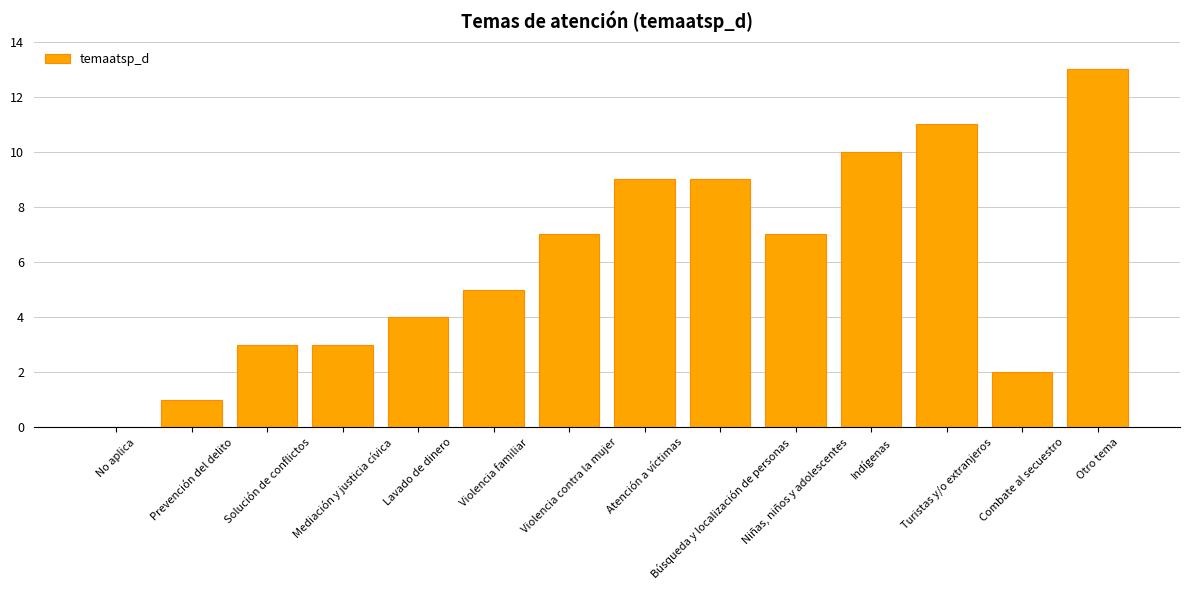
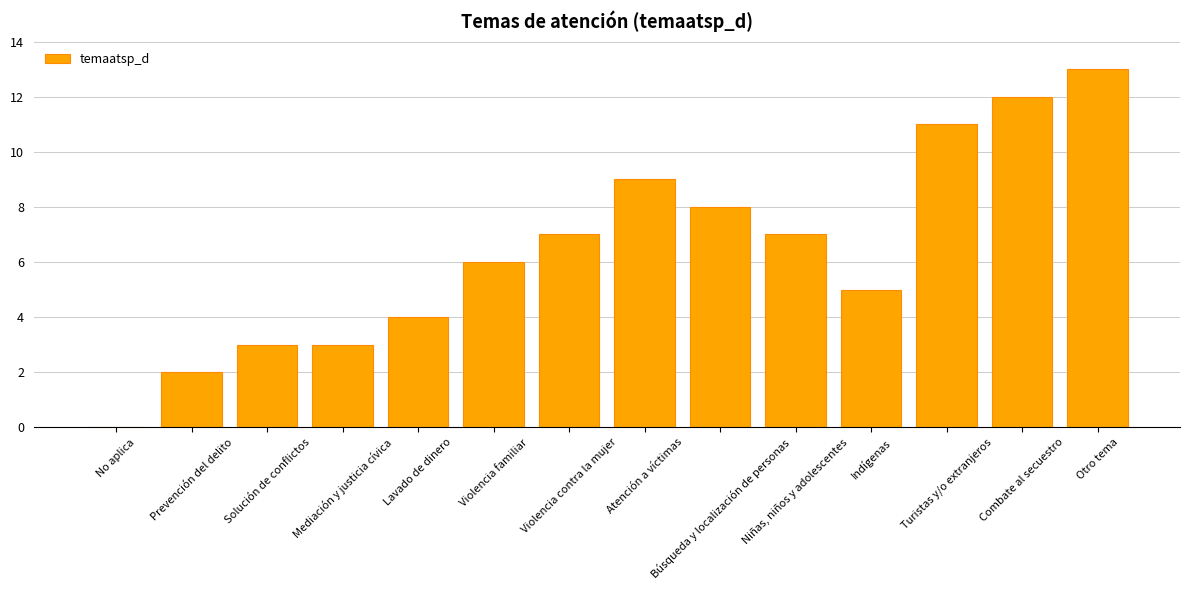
Prevención del delito: 1 -> 2
Violencia familiar: 5 -> 6
Búsqueda y localización de personas: 9 -> 8
Indígenas: 10 -> 5
Combate al secuestro: 2 -> 12
